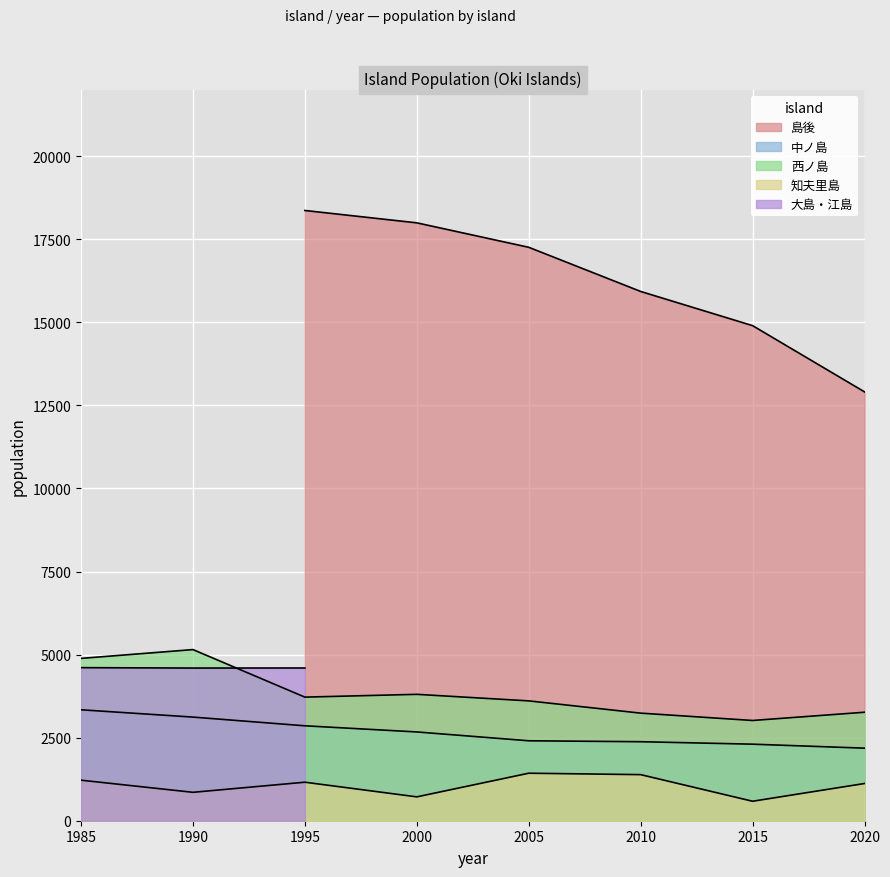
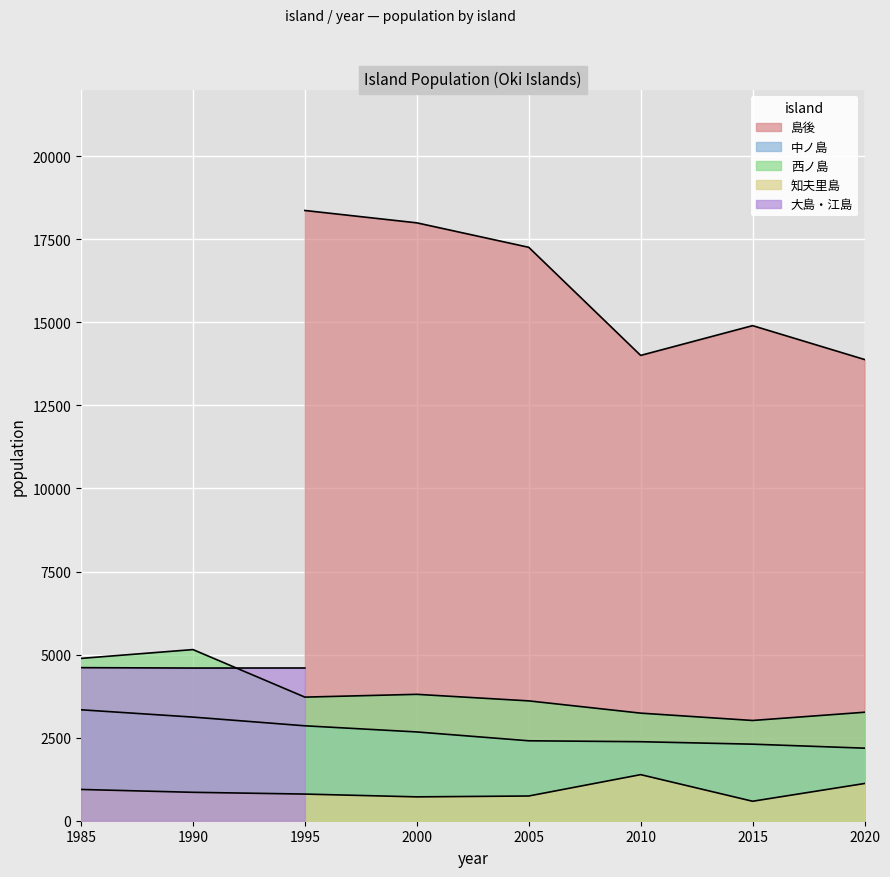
知夫里島, 1985: 1200 -> 900
知夫里島, 1995: 1200 -> 800
知夫里島, 2005: 1400 -> 700
島後, 2010: 15900 -> 14000
島後, 2020: 12900 -> 13900
